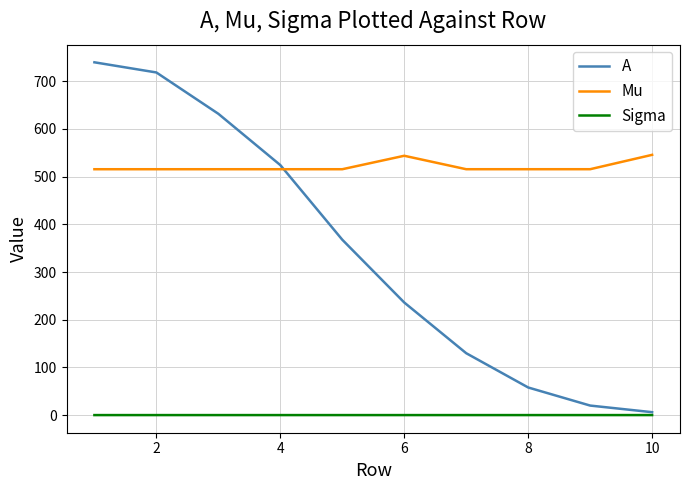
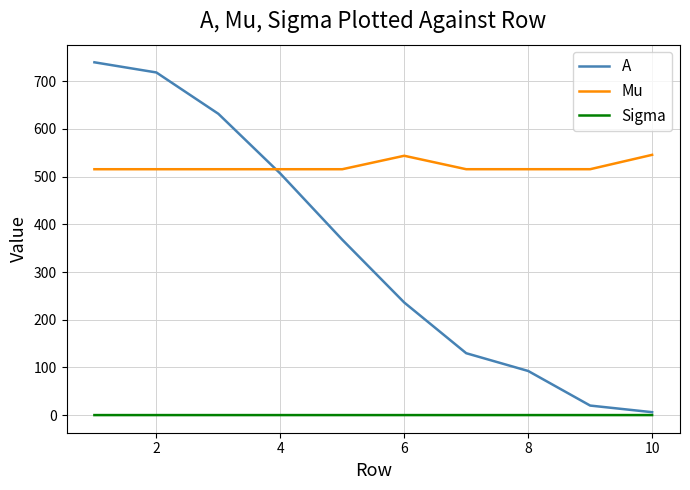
A, 4: 520 -> 510
A, 8: 60 -> 90
